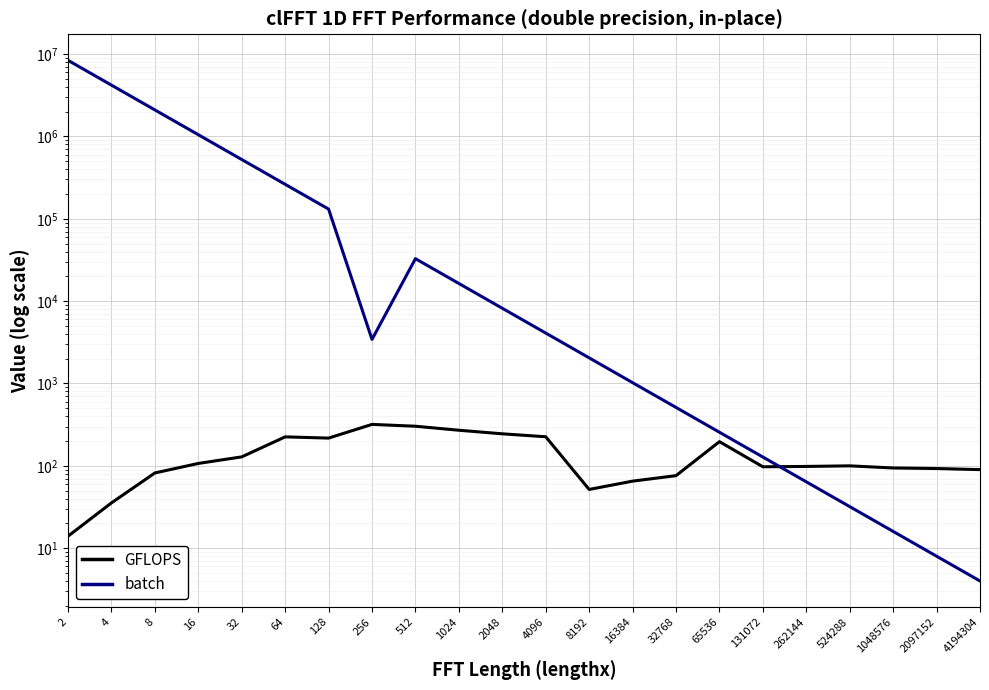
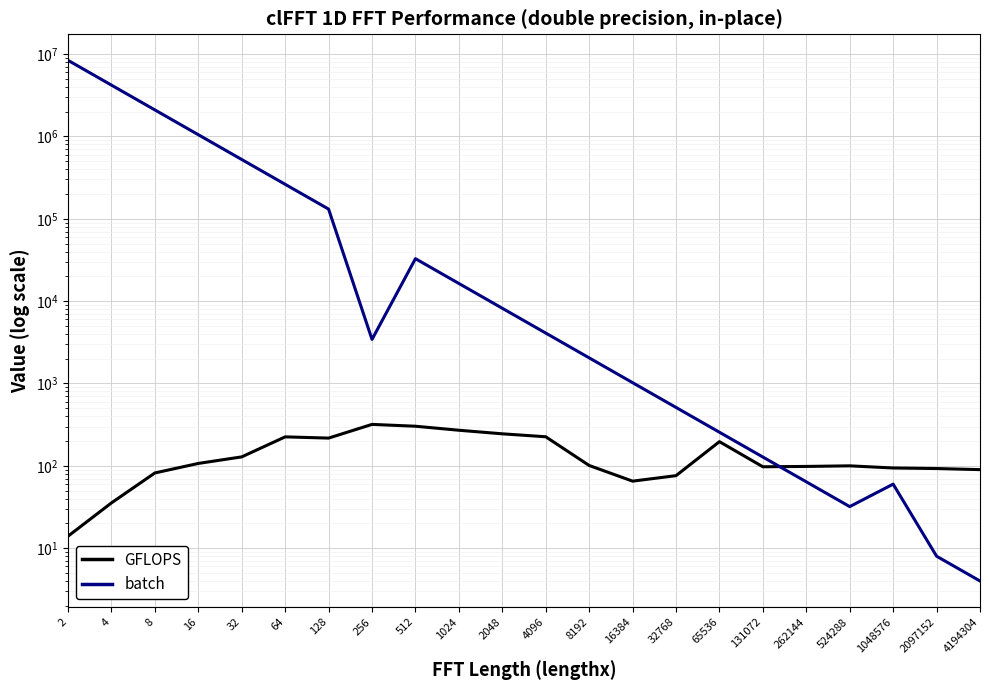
GFLOPS, 8192: 50 -> 100
batch, 1048576: 16 -> 60
